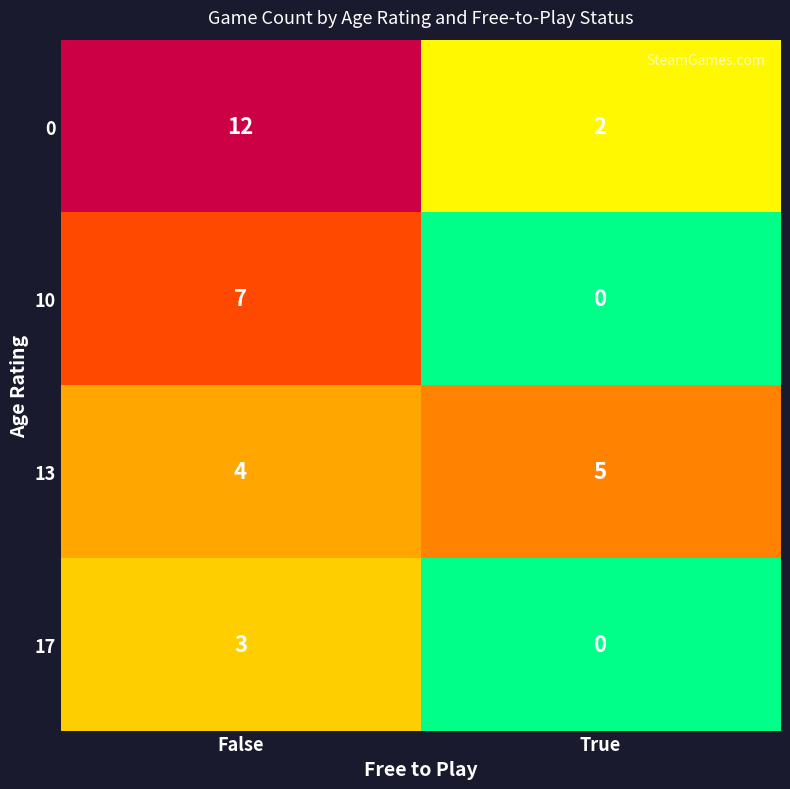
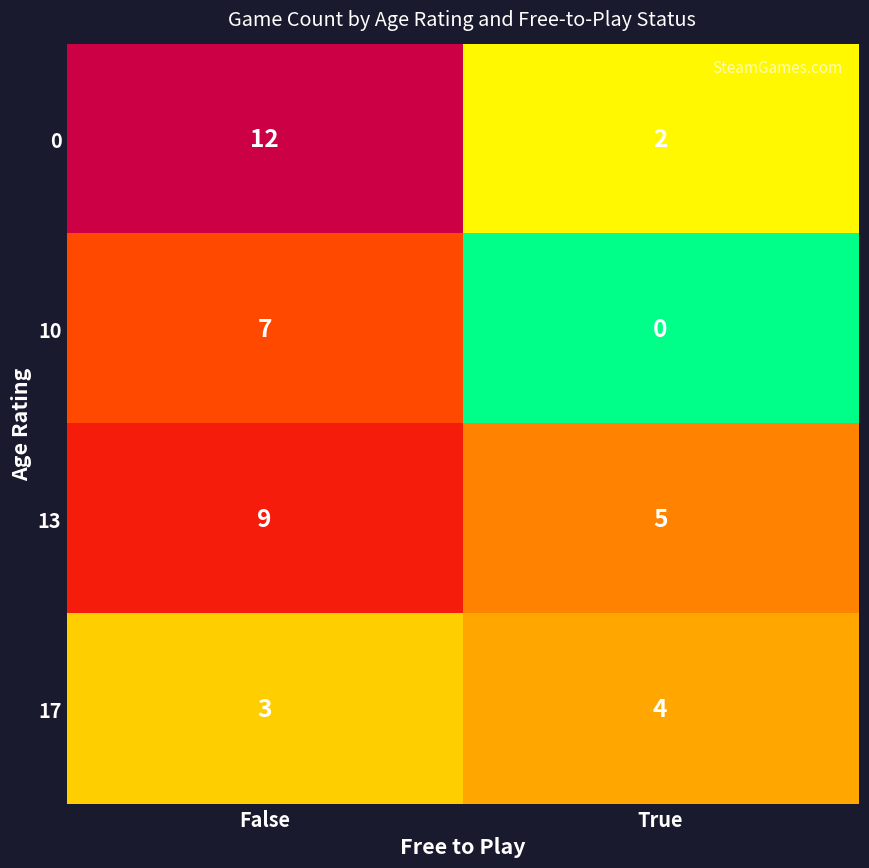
13, False: 4 -> 9
17, True: 0 -> 4
